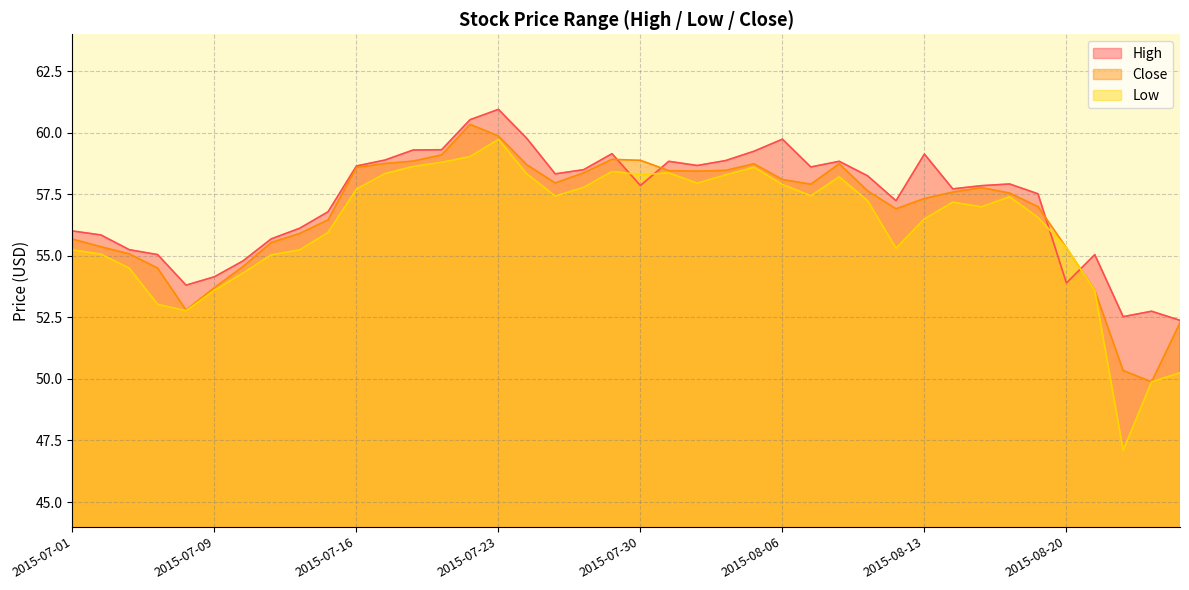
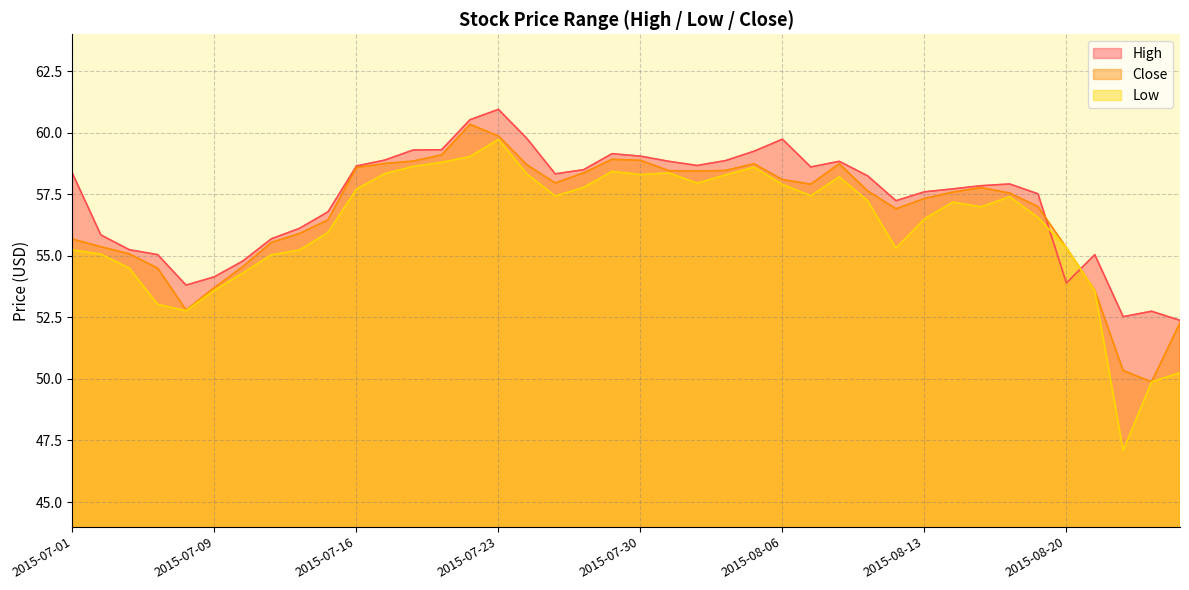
High, 2015-07-01: 56.0 -> 58.4
High, 2015-07-30: 57.9 -> 59.0
High, 2015-08-13: 59.1 -> 57.6
